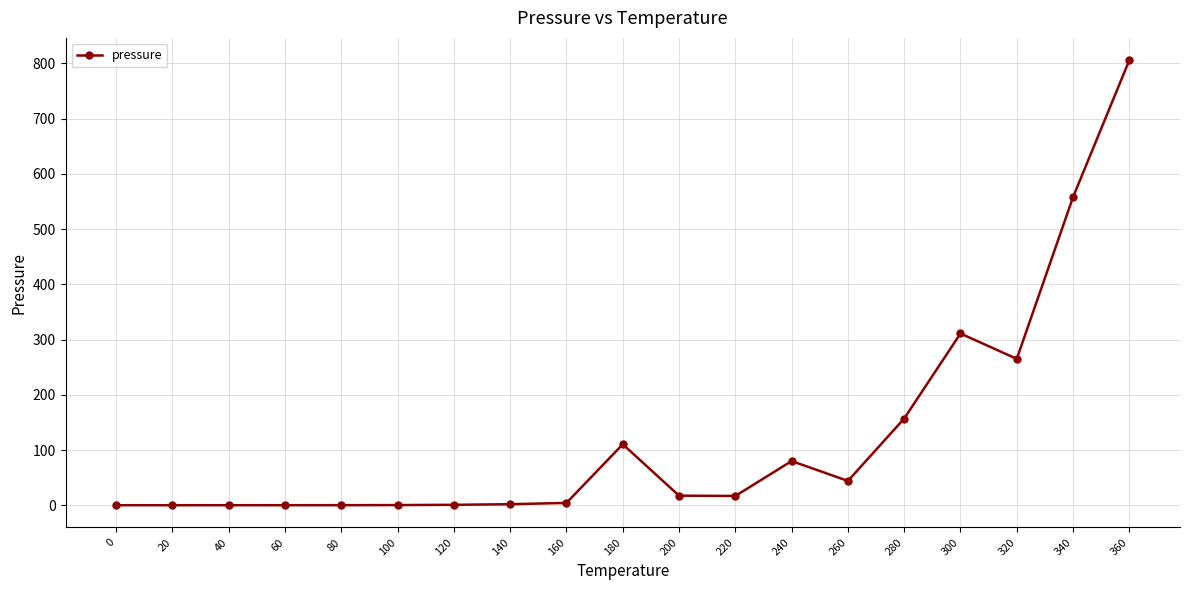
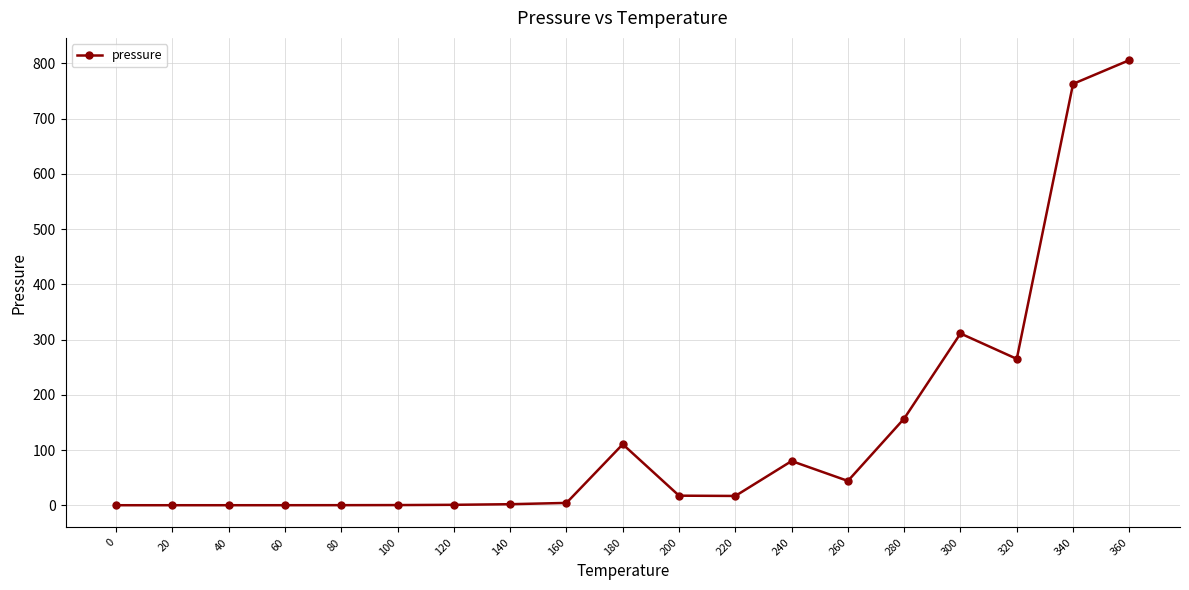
340: 560 -> 760
